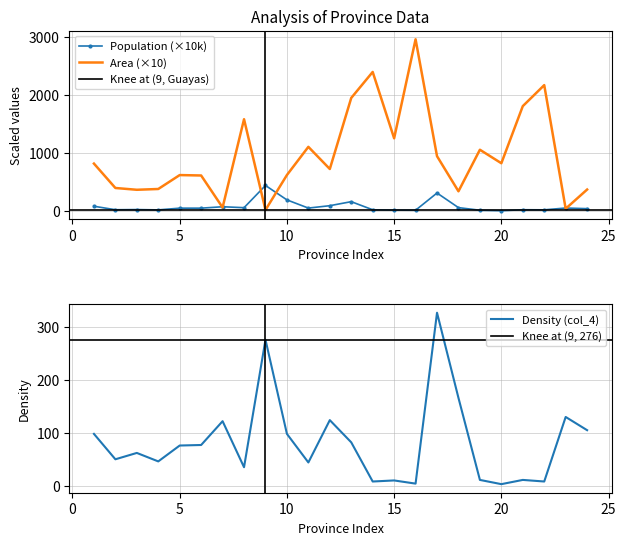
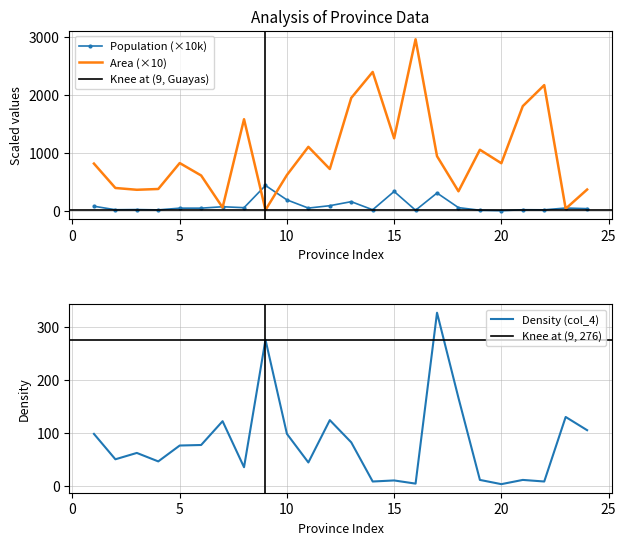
Analysis of Province Data, Area (×10), 5: 600 -> 800
Analysis of Province Data, Population (×10k), 15: 0 -> 300
